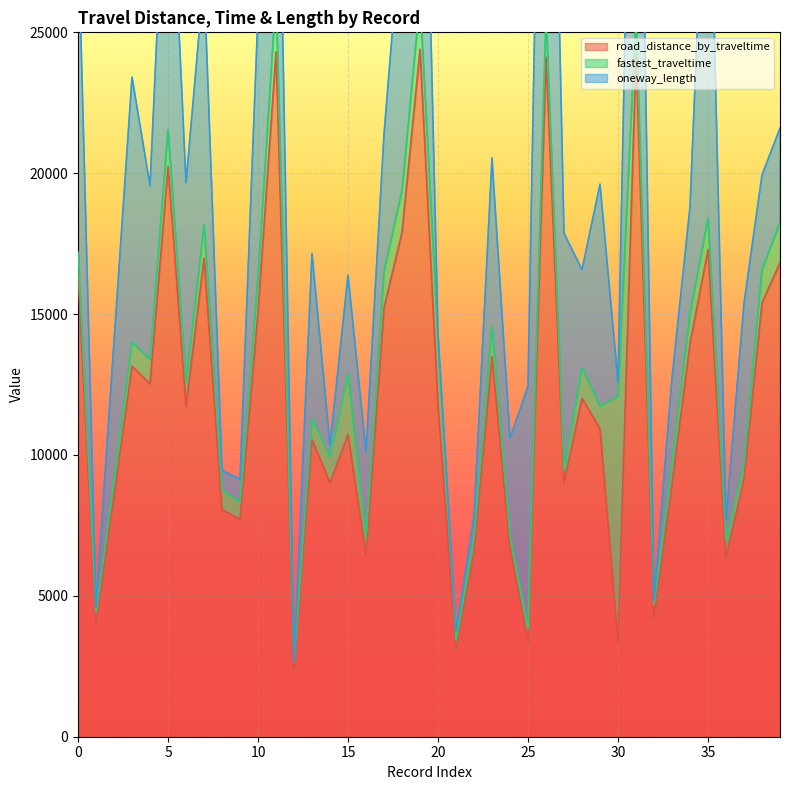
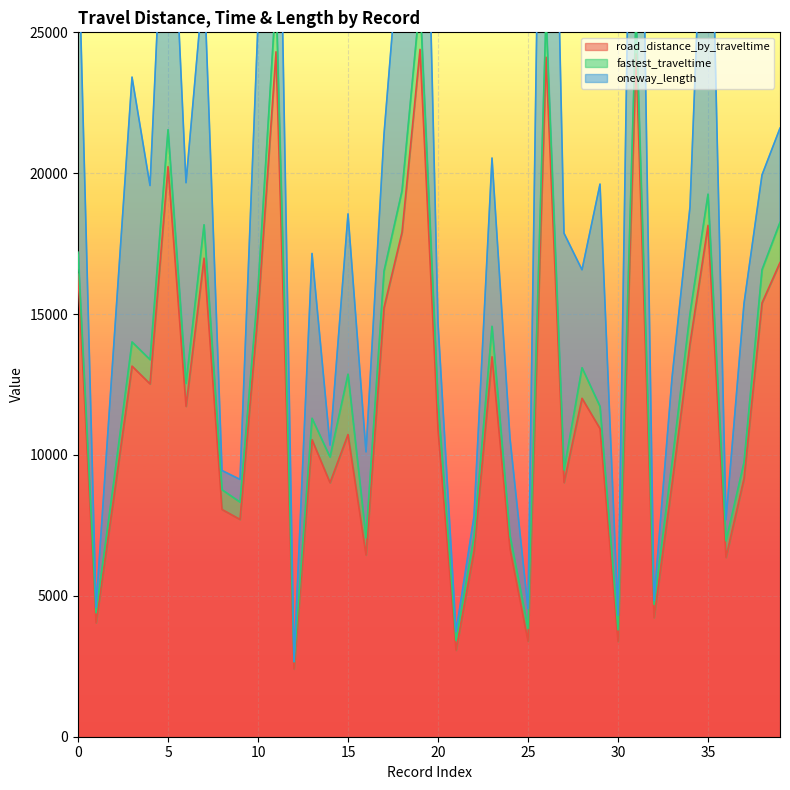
fastest_traveltime, 10: 1200 -> 800
oneway_length, 15: 3500 -> 5700
road_distance_by_traveltime, 20: 11700 -> 10900
fastest_traveltime, 20: 2300 -> 1000
oneway_length, 20: 200 -> 2800
oneway_length, 25: 8600 -> 700
fastest_traveltime, 30: 8700 -> 400
road_distance_by_traveltime, 35: 17300 -> 18100
